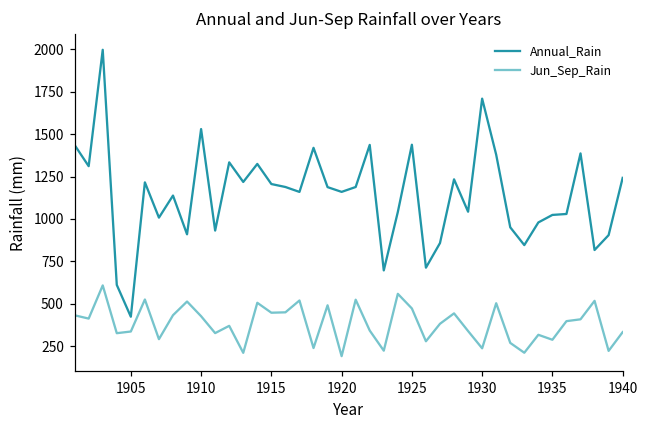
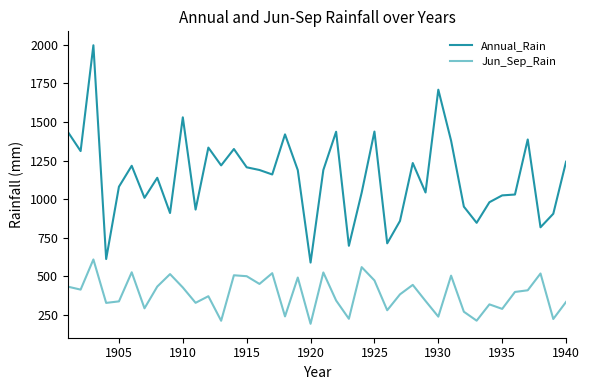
Annual_Rain, 1905: 420 -> 1080
Jun_Sep_Rain, 1915: 450 -> 500
Annual_Rain, 1920: 1160 -> 590
